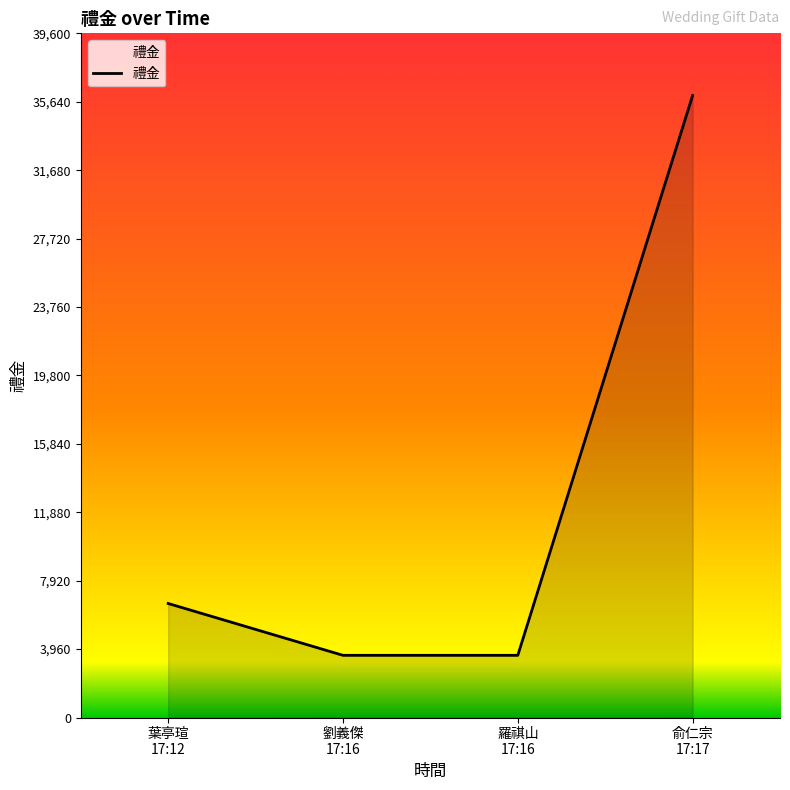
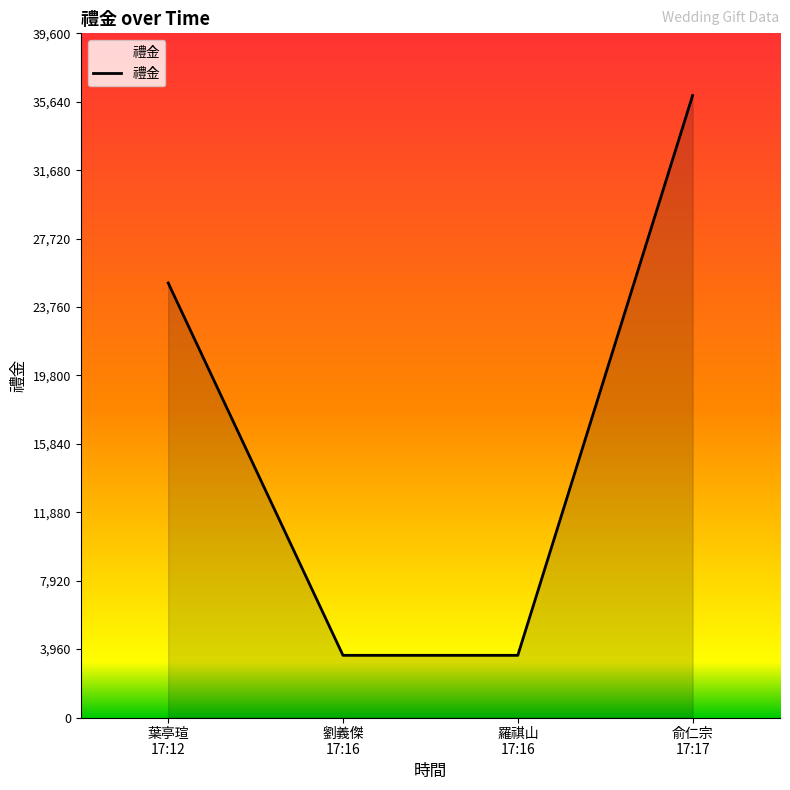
葉亭瑄 17:12: 6,600 -> 25,200
